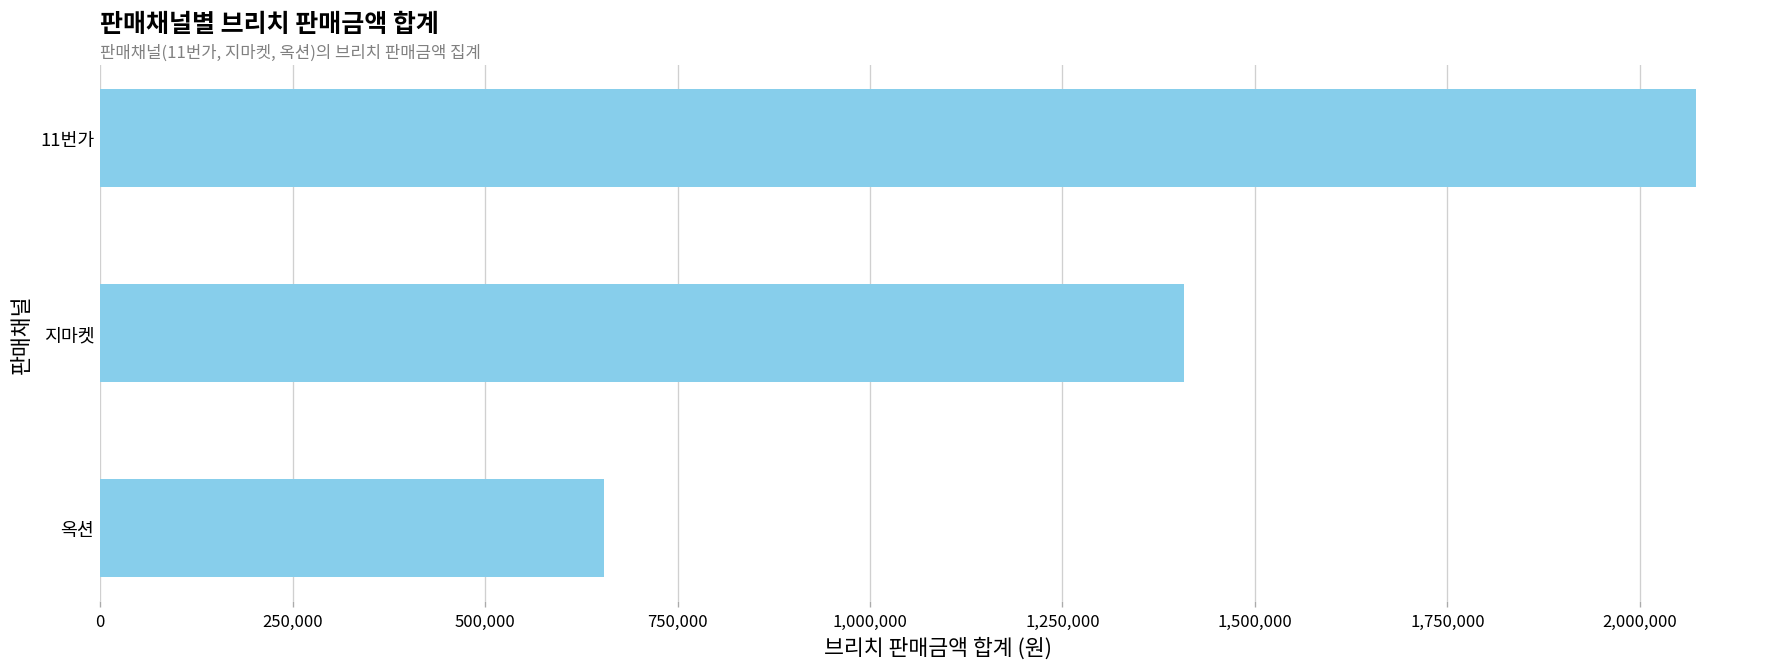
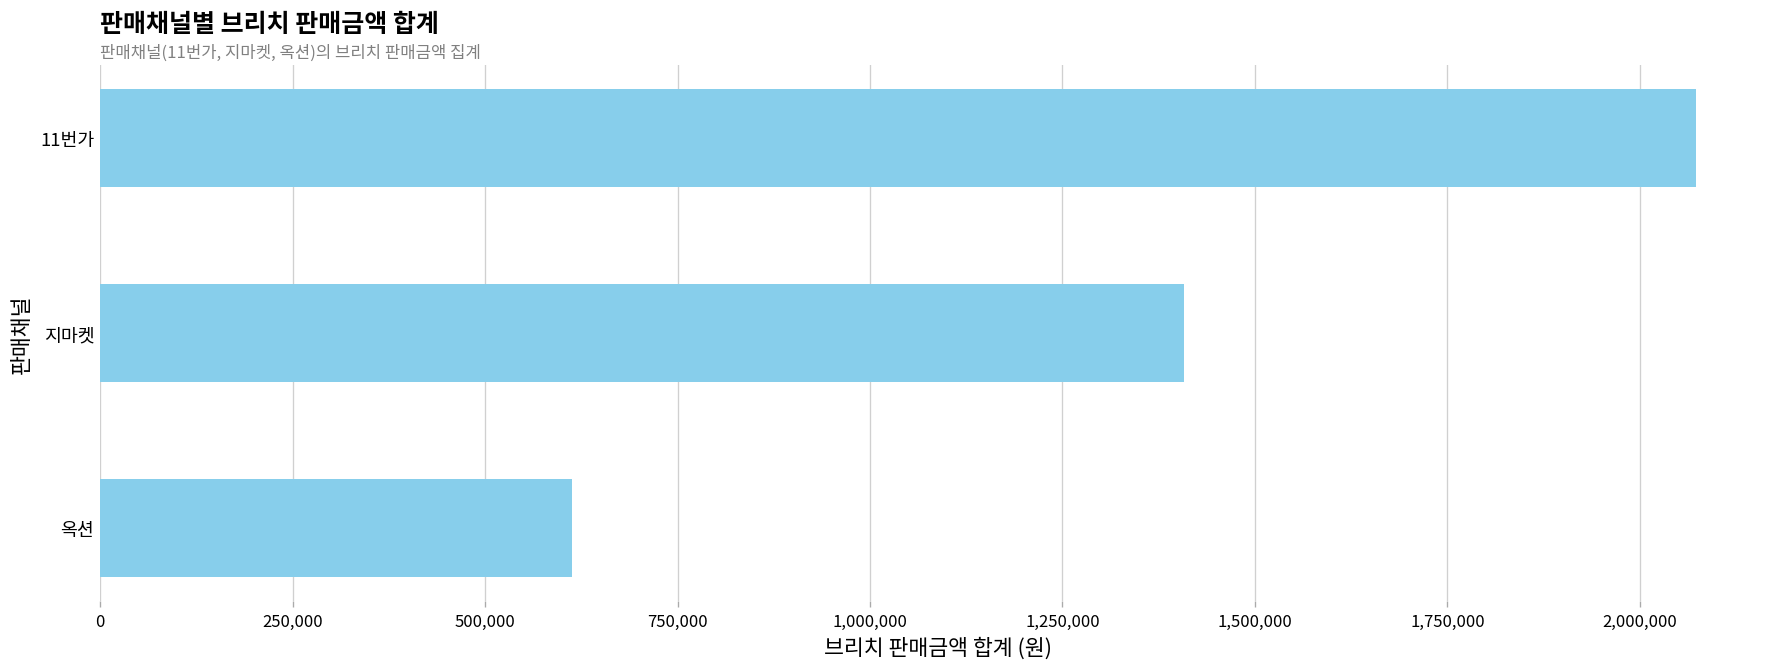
옥션: 650,000 -> 610,000
